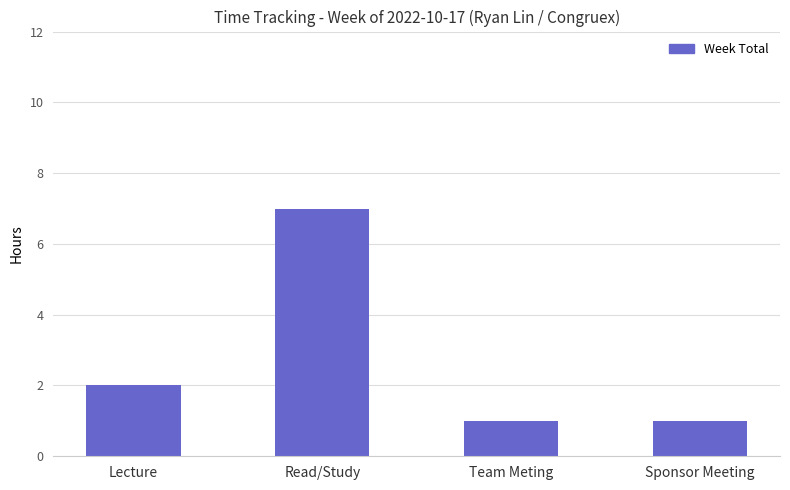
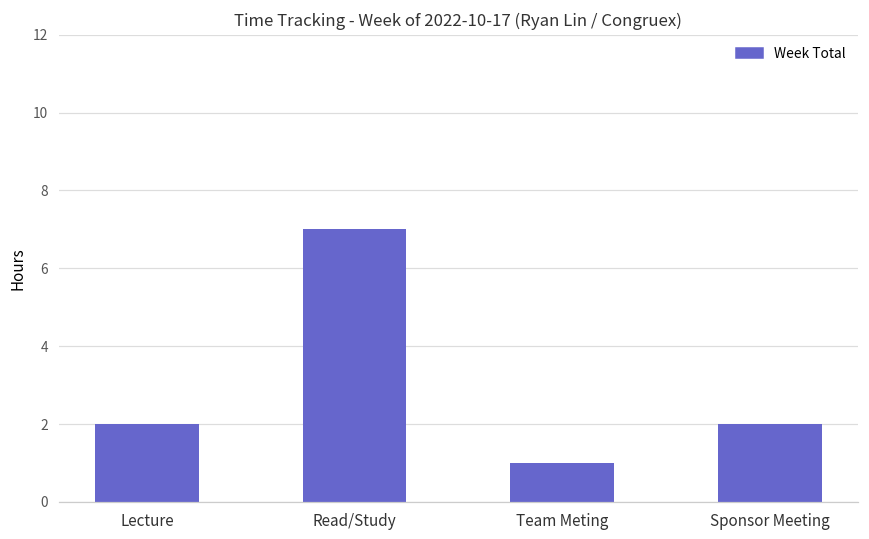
Sponsor Meeting: 1 -> 2
